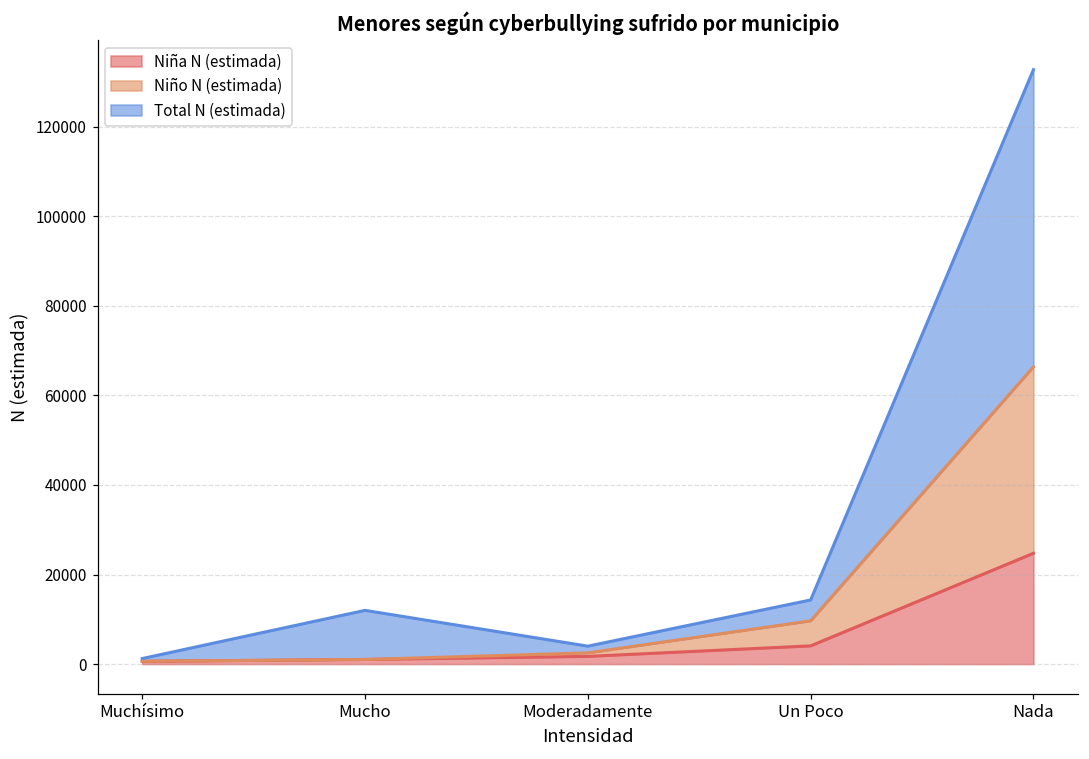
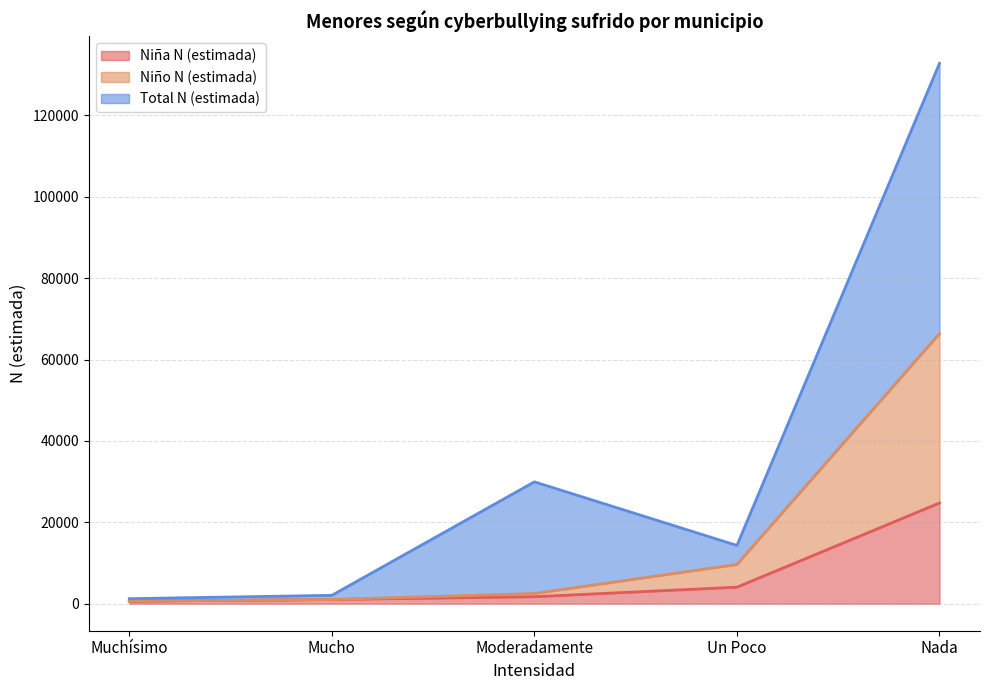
Total N (estimada), Mucho: 11000 -> 1000
Total N (estimada), Moderadamente: 2000 -> 27000
